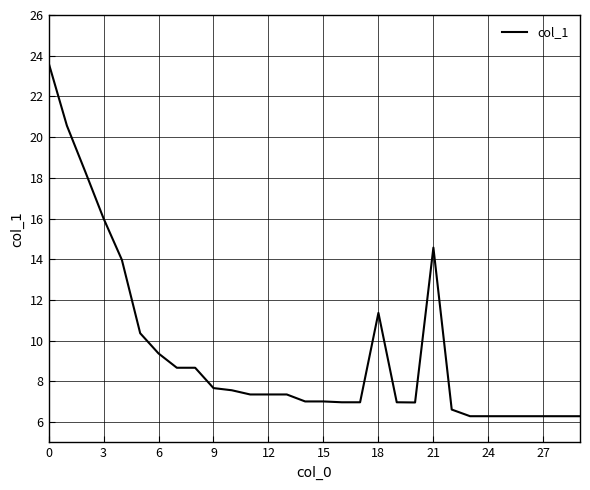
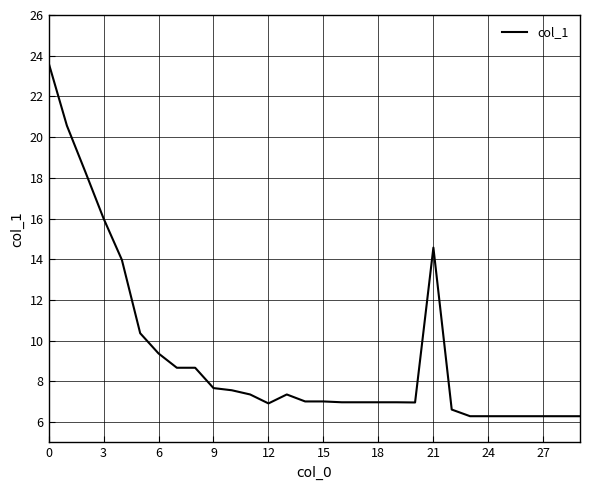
12: 7.4 -> 6.9
18: 11.4 -> 7.0
